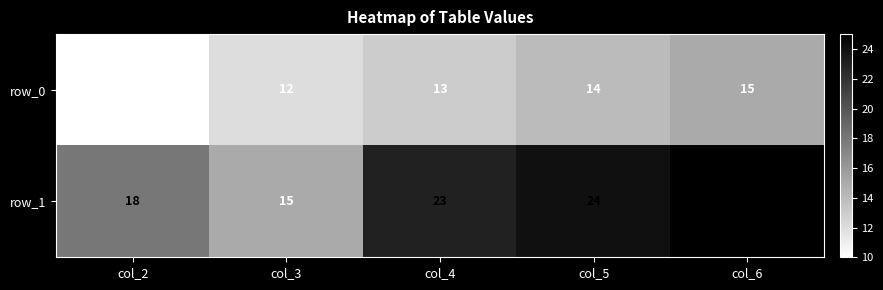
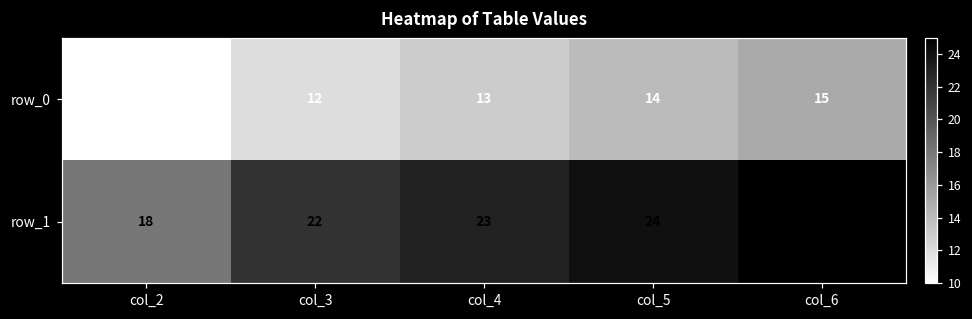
row_1, col_3: 15 -> 22
